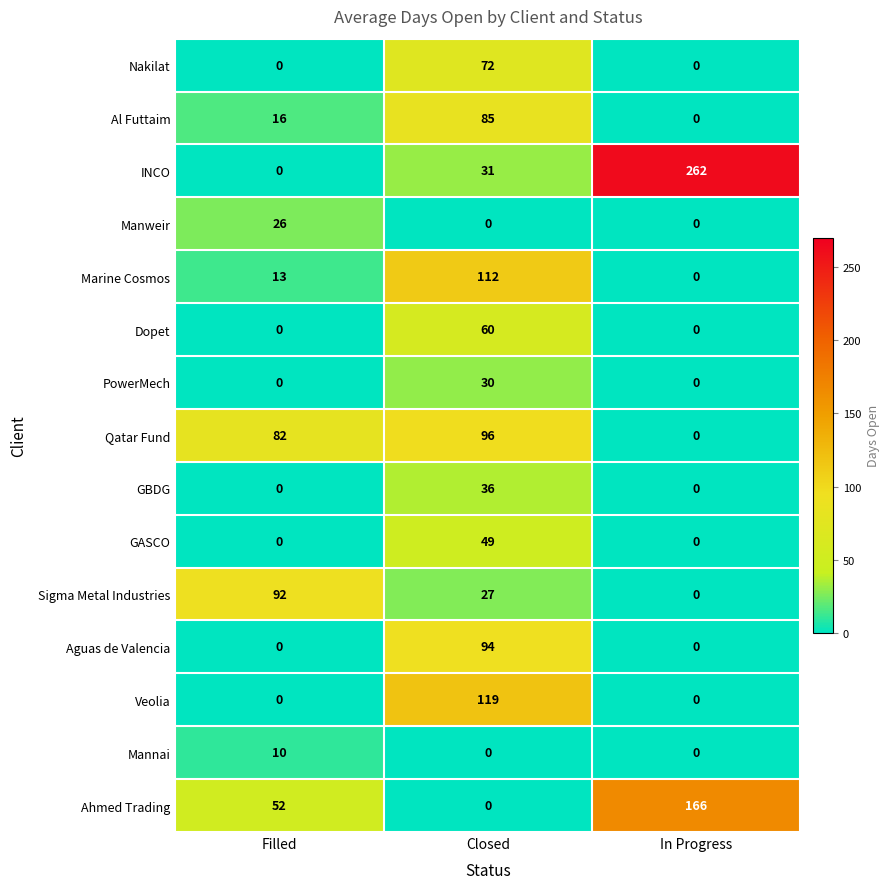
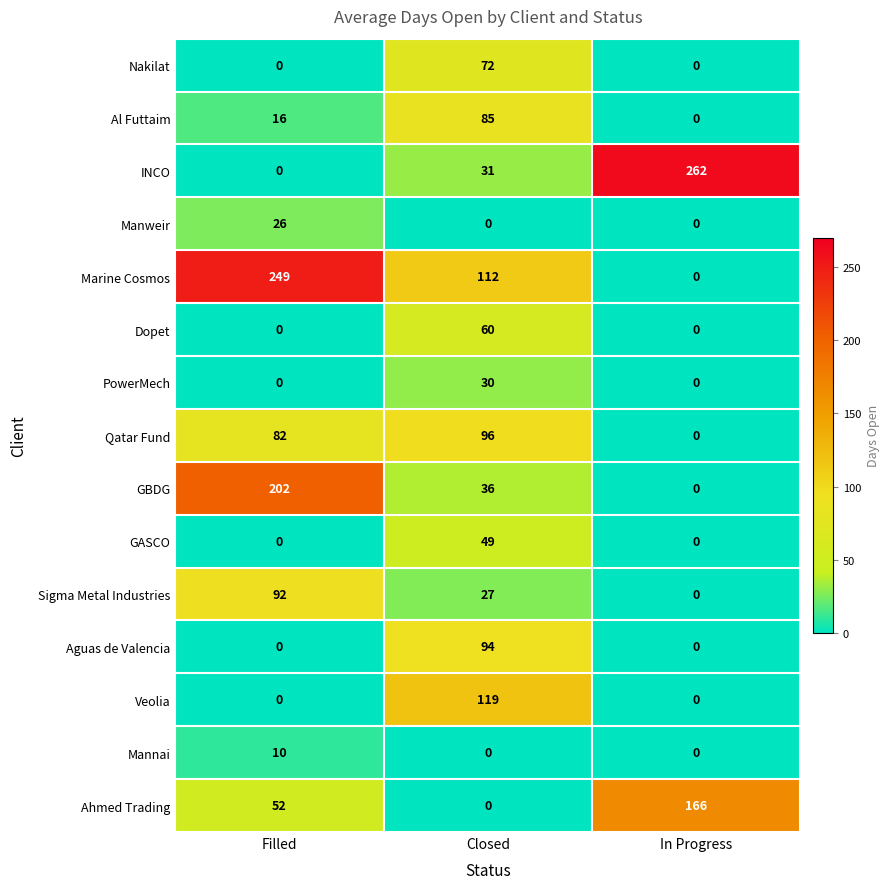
Marine Cosmos, Filled: 13 -> 249
GBDG, Filled: 0 -> 202
